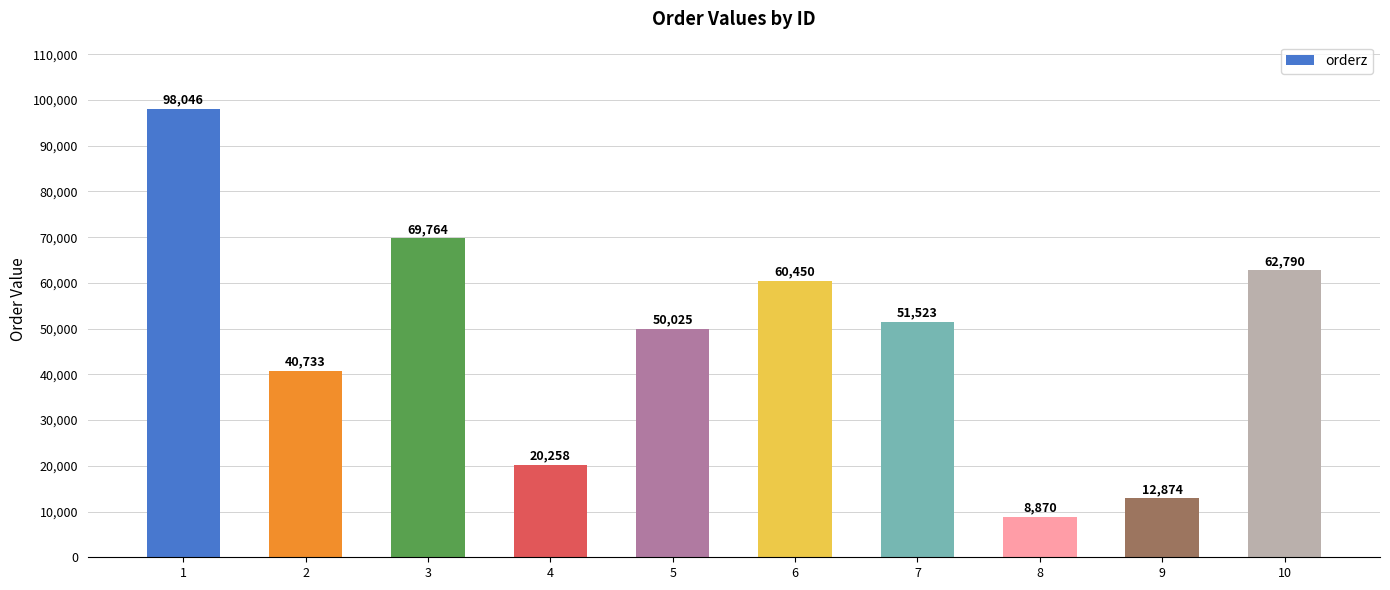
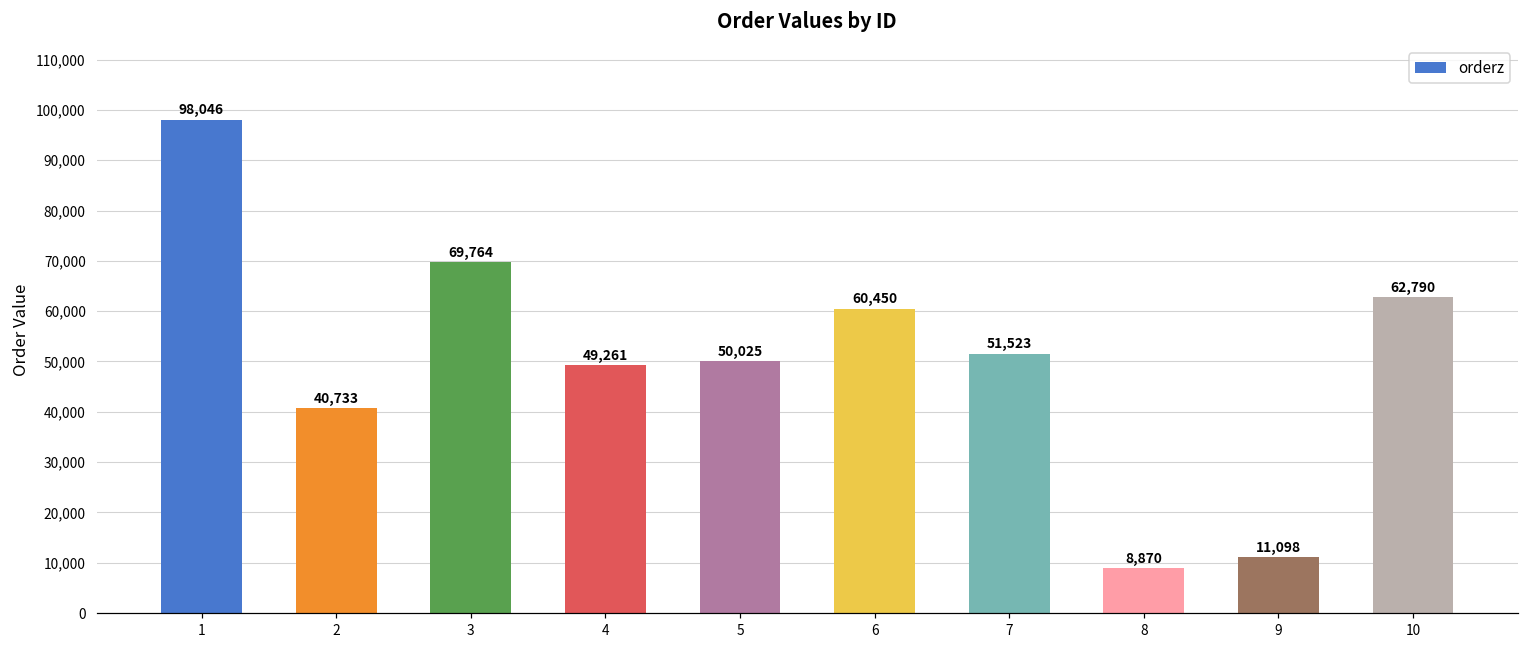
4: 20,258 -> 49,261
9: 12,874 -> 11,098
